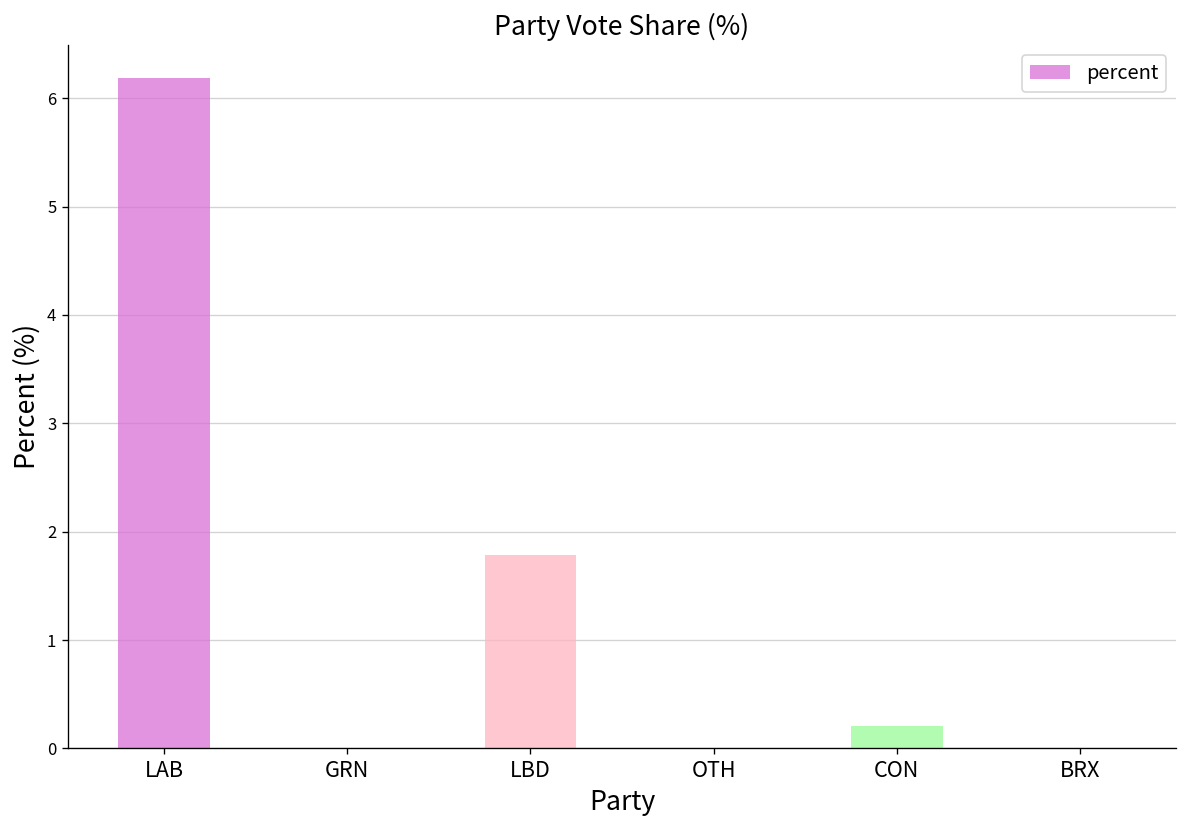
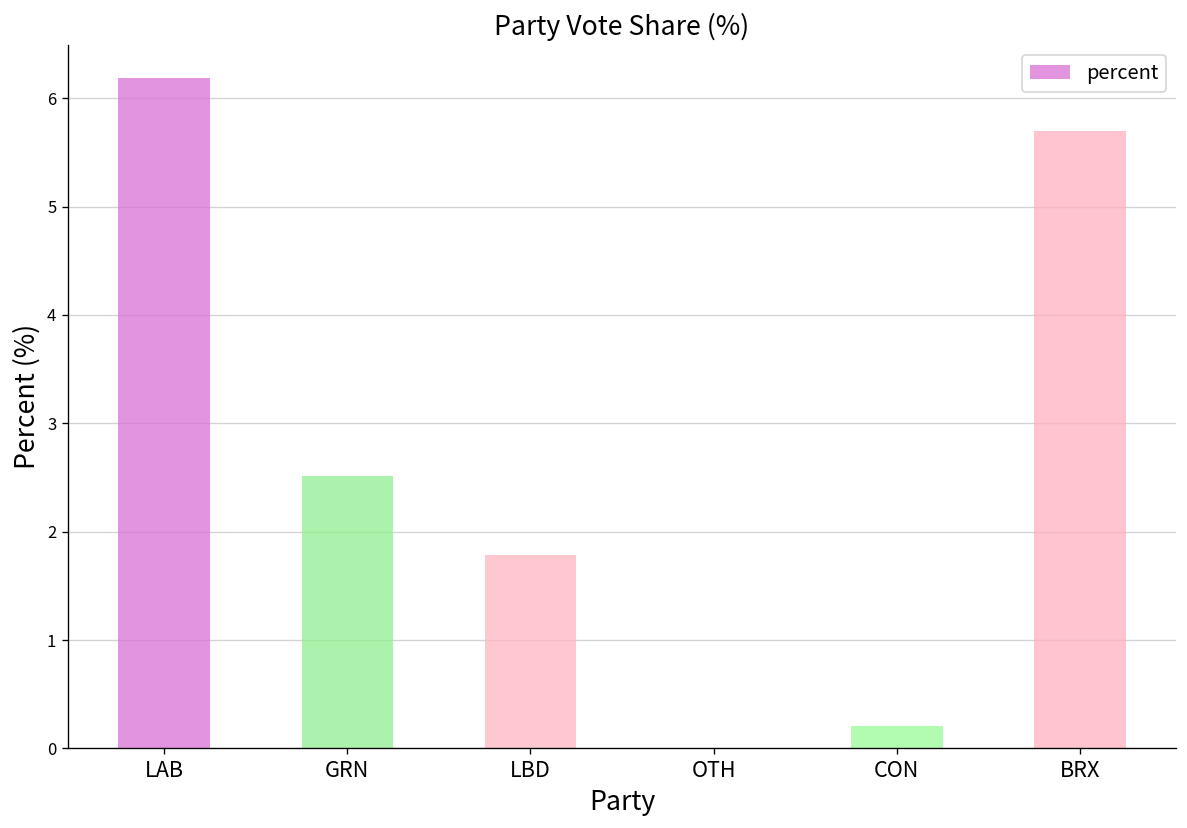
GRN: 0.0 -> 2.5
BRX: 0.0 -> 5.7
